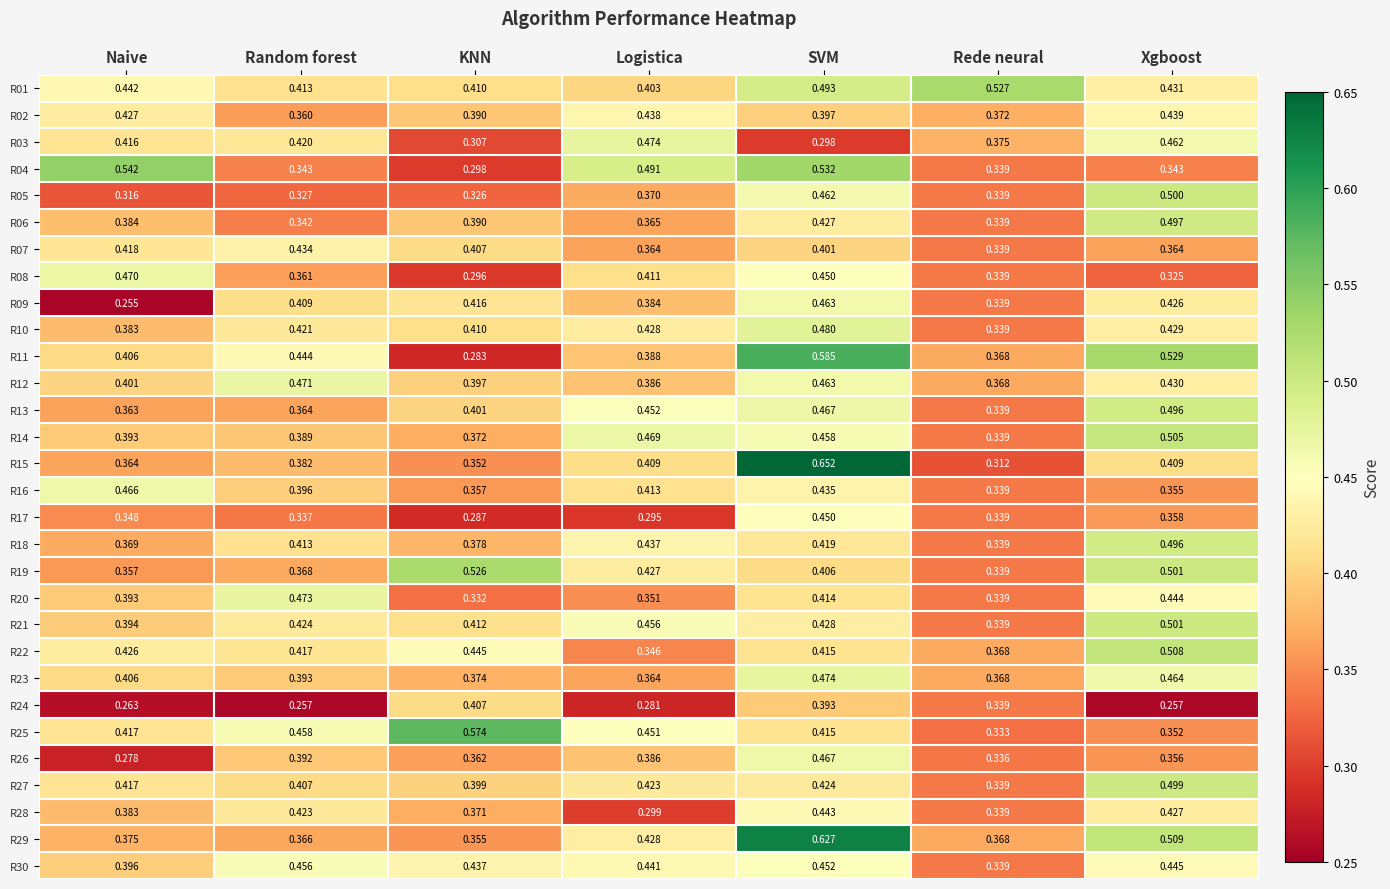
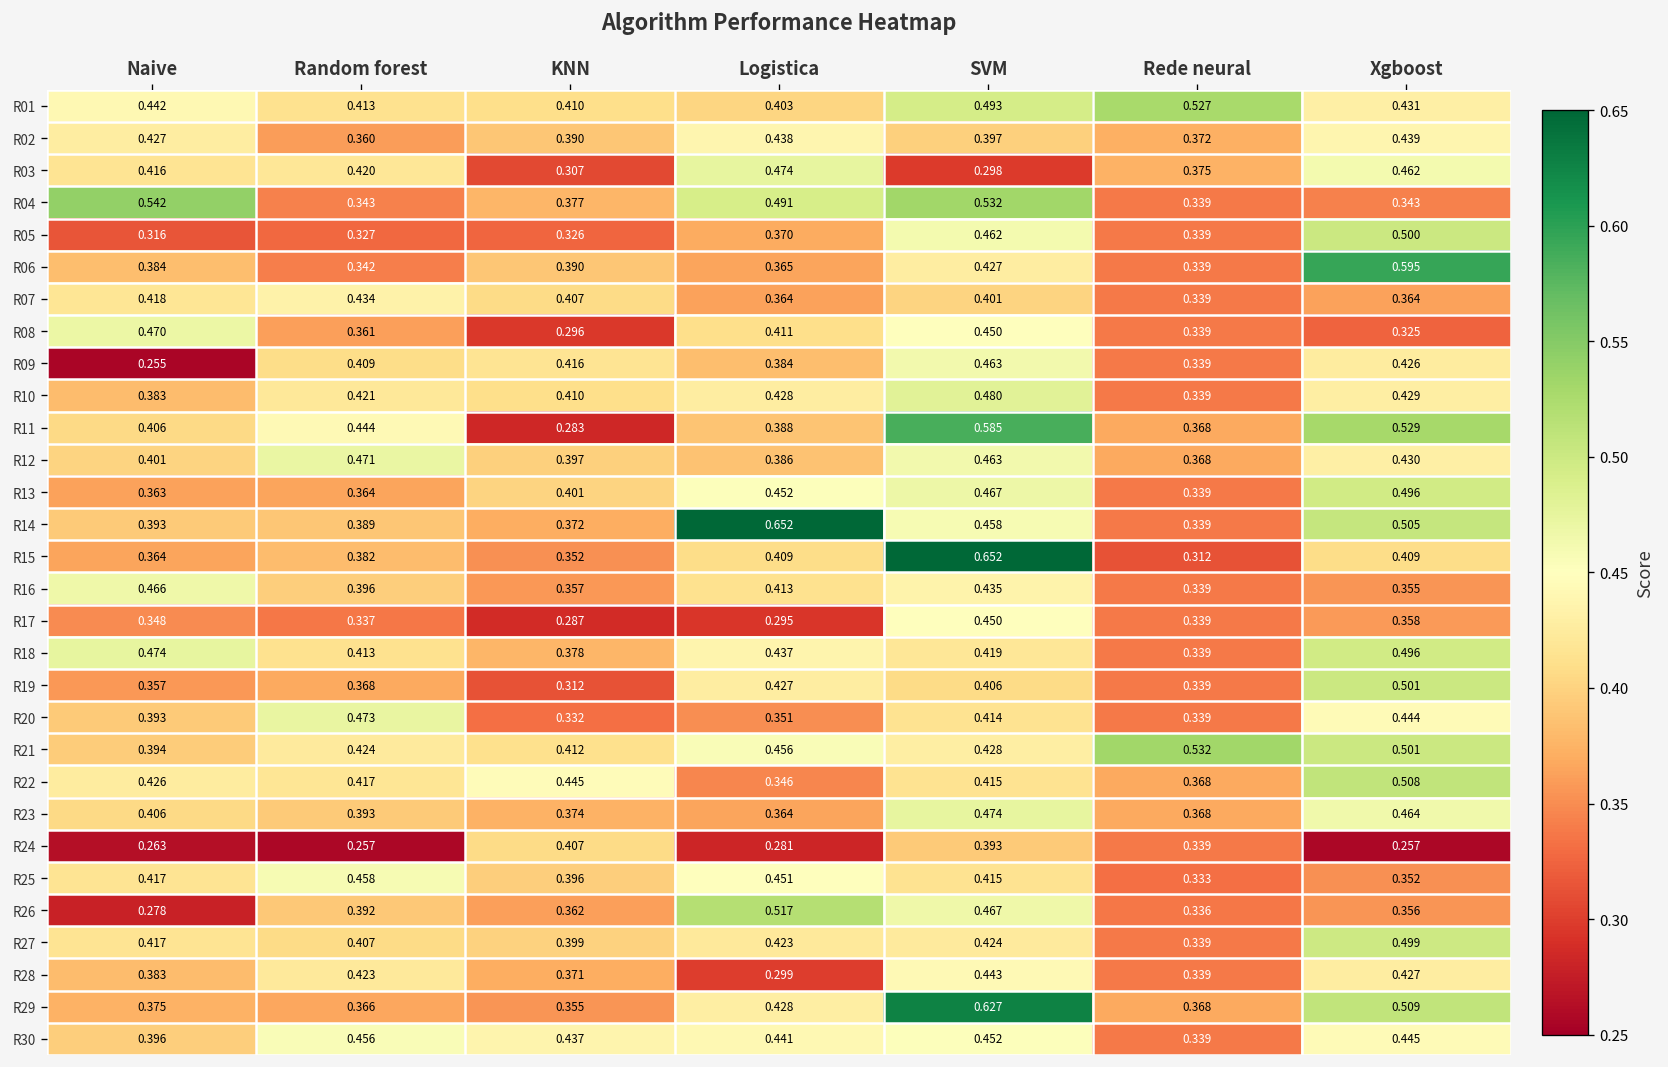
R04, KNN: 0.298 -> 0.377
R06, Xgboost: 0.497 -> 0.595
R14, Logistica: 0.469 -> 0.652
R18, Naive: 0.369 -> 0.474
R19, KNN: 0.526 -> 0.312
R21, Rede neural: 0.339 -> 0.532
R25, KNN: 0.574 -> 0.396
R26, Logistica: 0.386 -> 0.517
